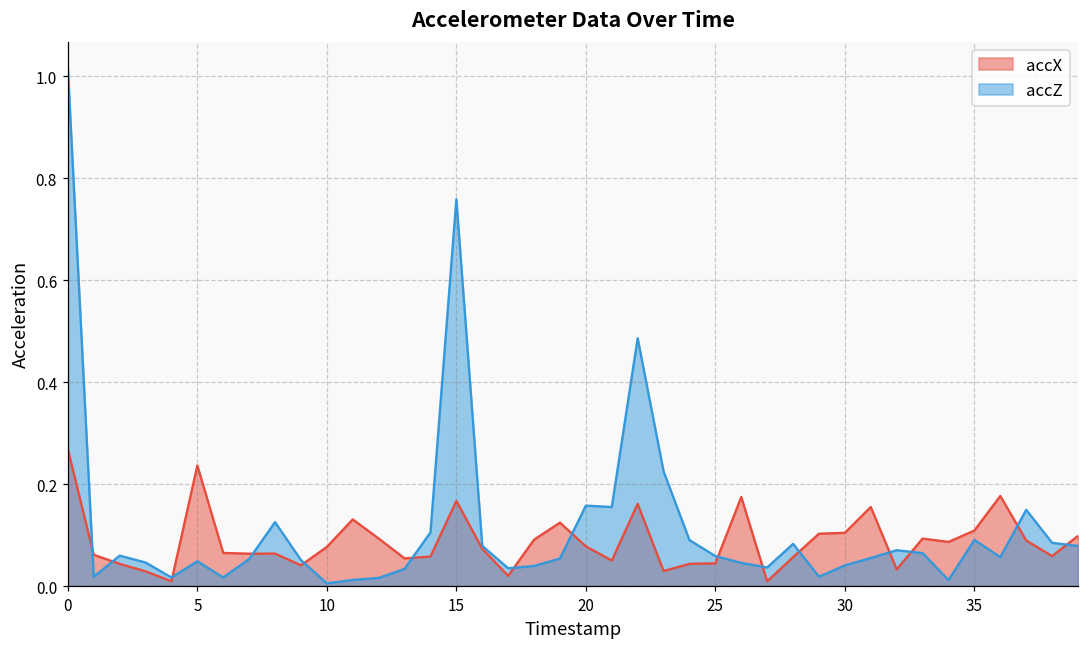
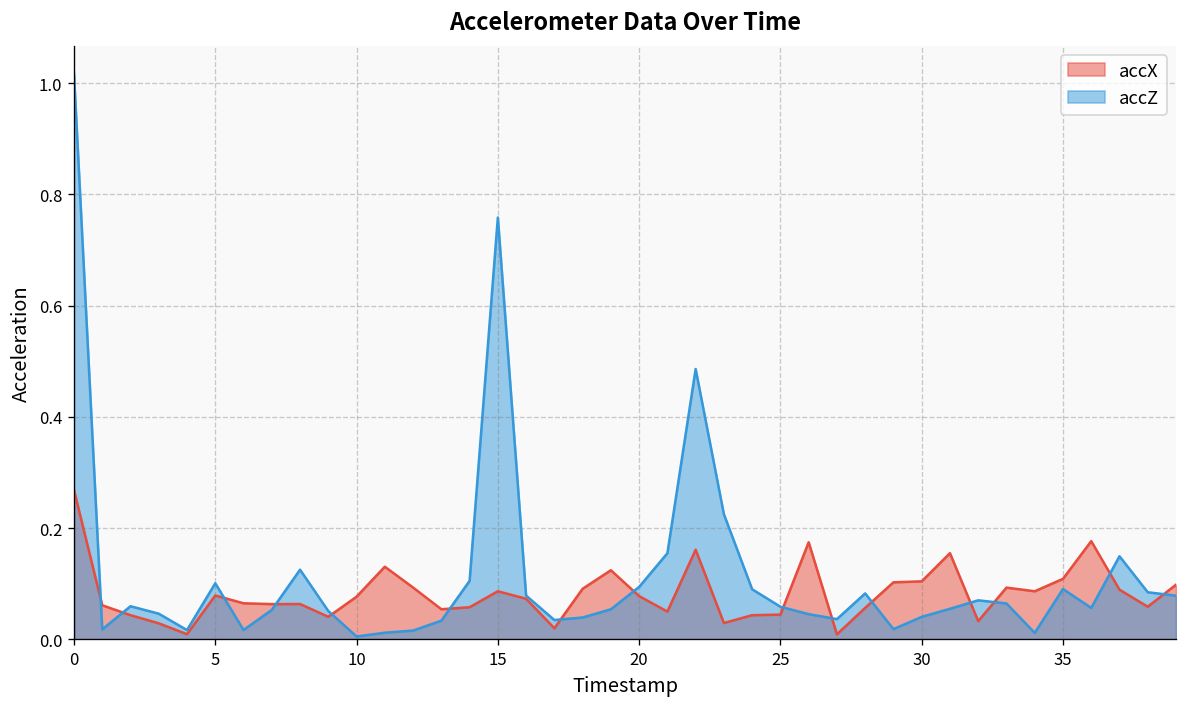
accX, 5: 0.24 -> 0.08
accZ, 5: 0.05 -> 0.10
accX, 15: 0.17 -> 0.09
accZ, 20: 0.16 -> 0.09
